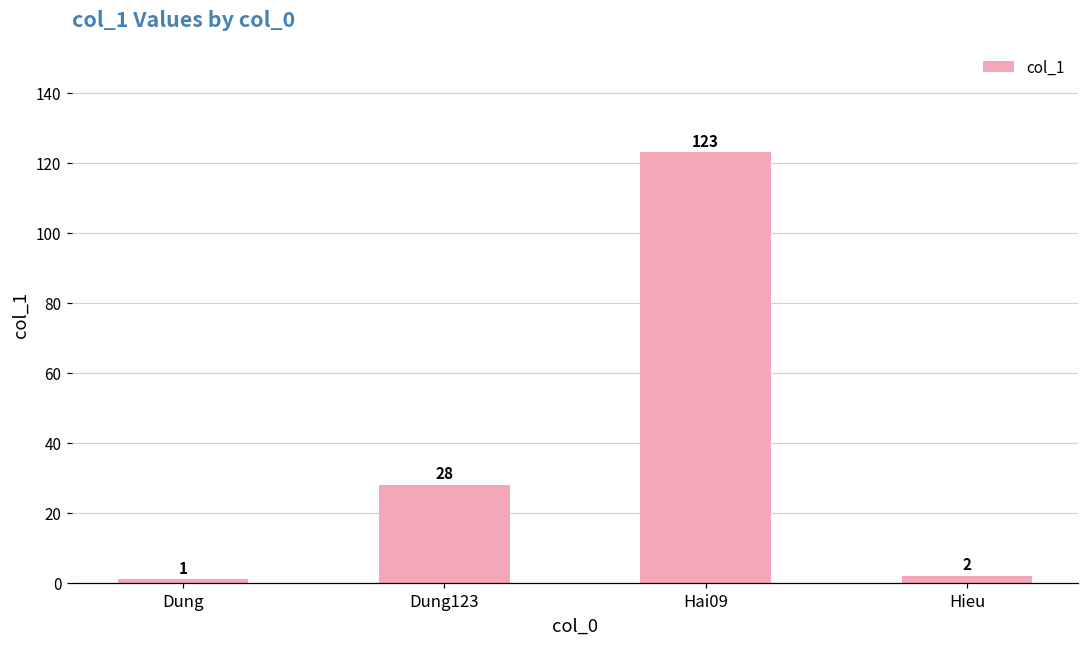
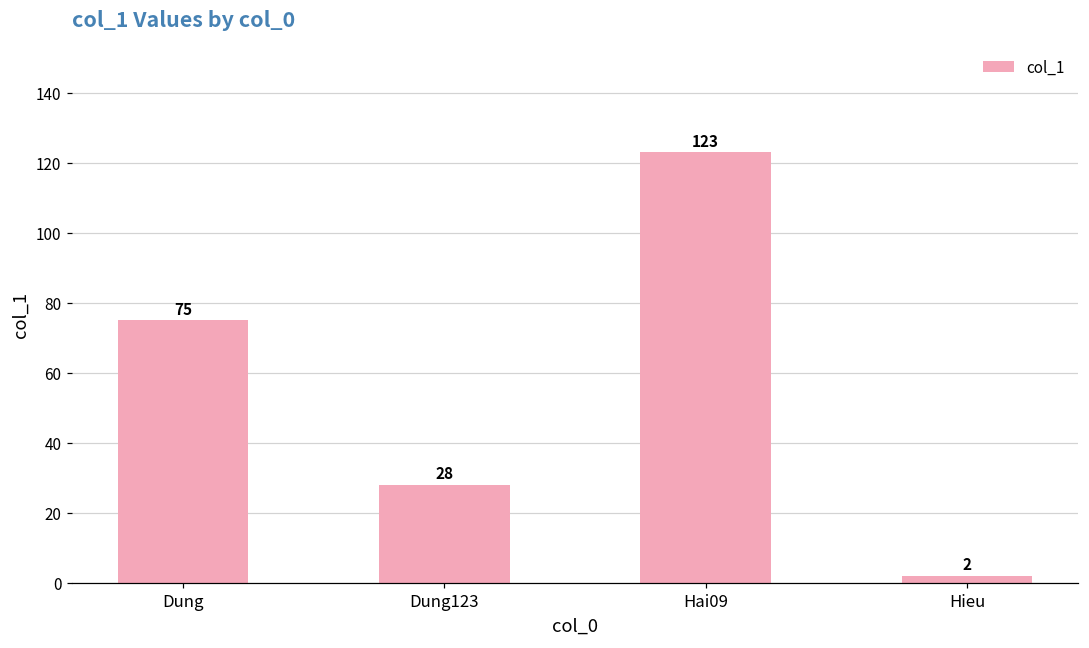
Dung: 1 -> 75
